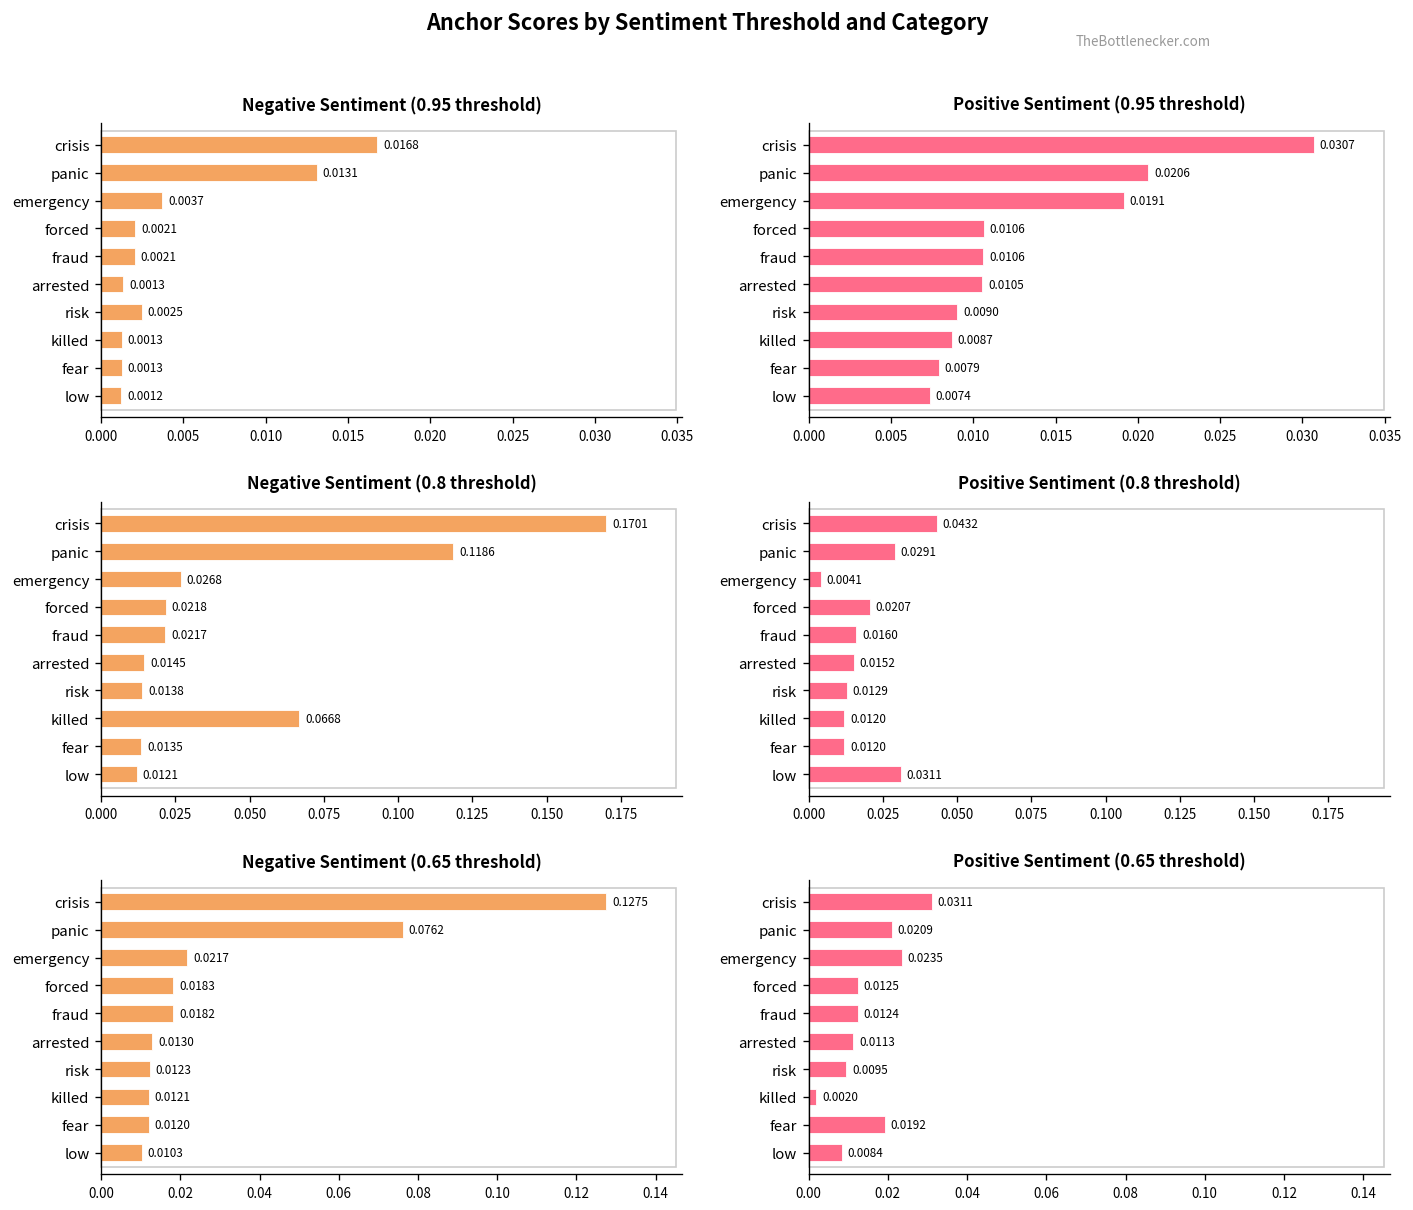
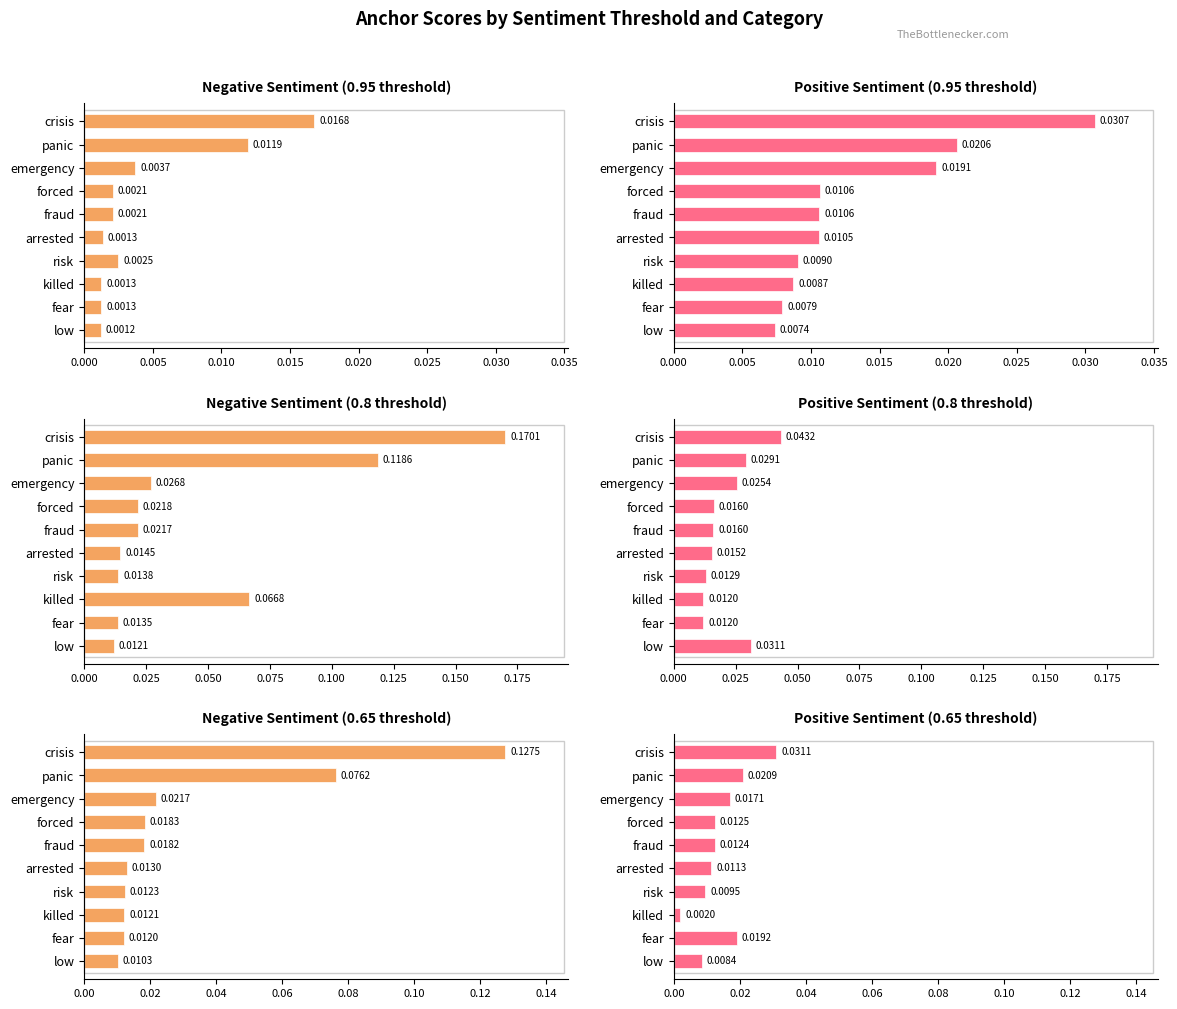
Negative Sentiment (0.95 threshold), panic: 0.0131 -> 0.0119
Positive Sentiment (0.8 threshold), emergency: 0.0041 -> 0.0254
Positive Sentiment (0.8 threshold), forced: 0.0207 -> 0.0160
Positive Sentiment (0.65 threshold), emergency: 0.0235 -> 0.0171
